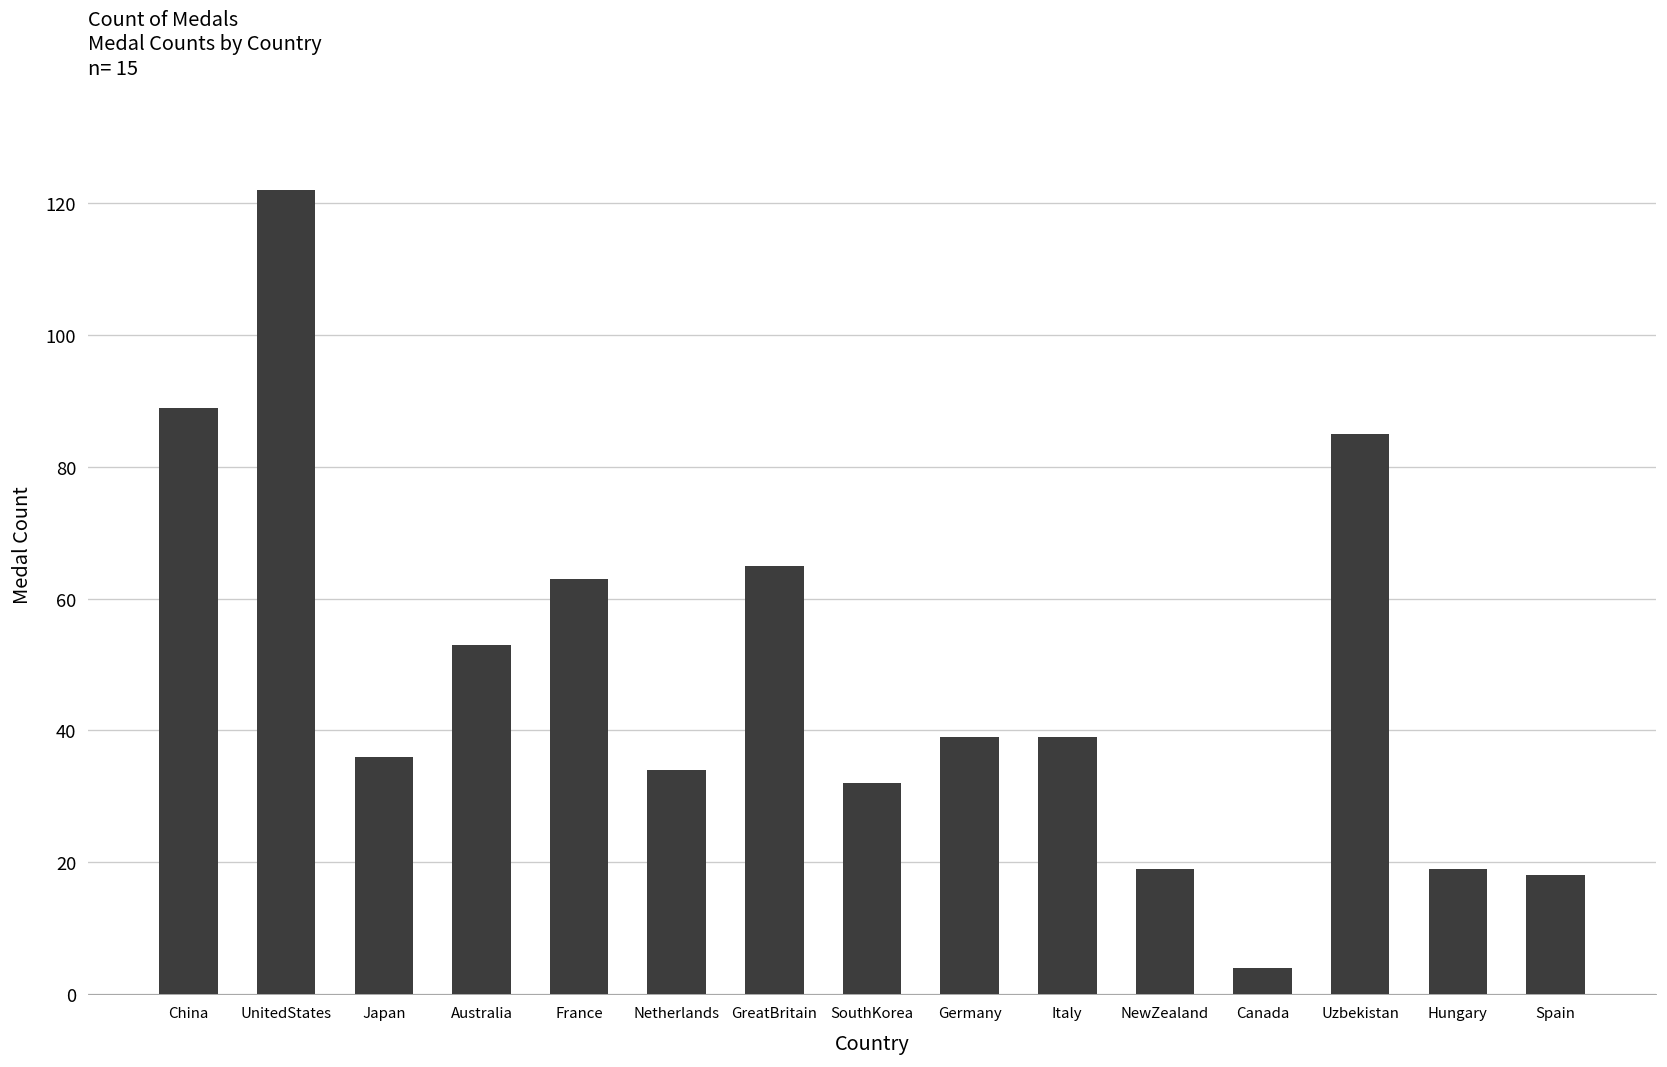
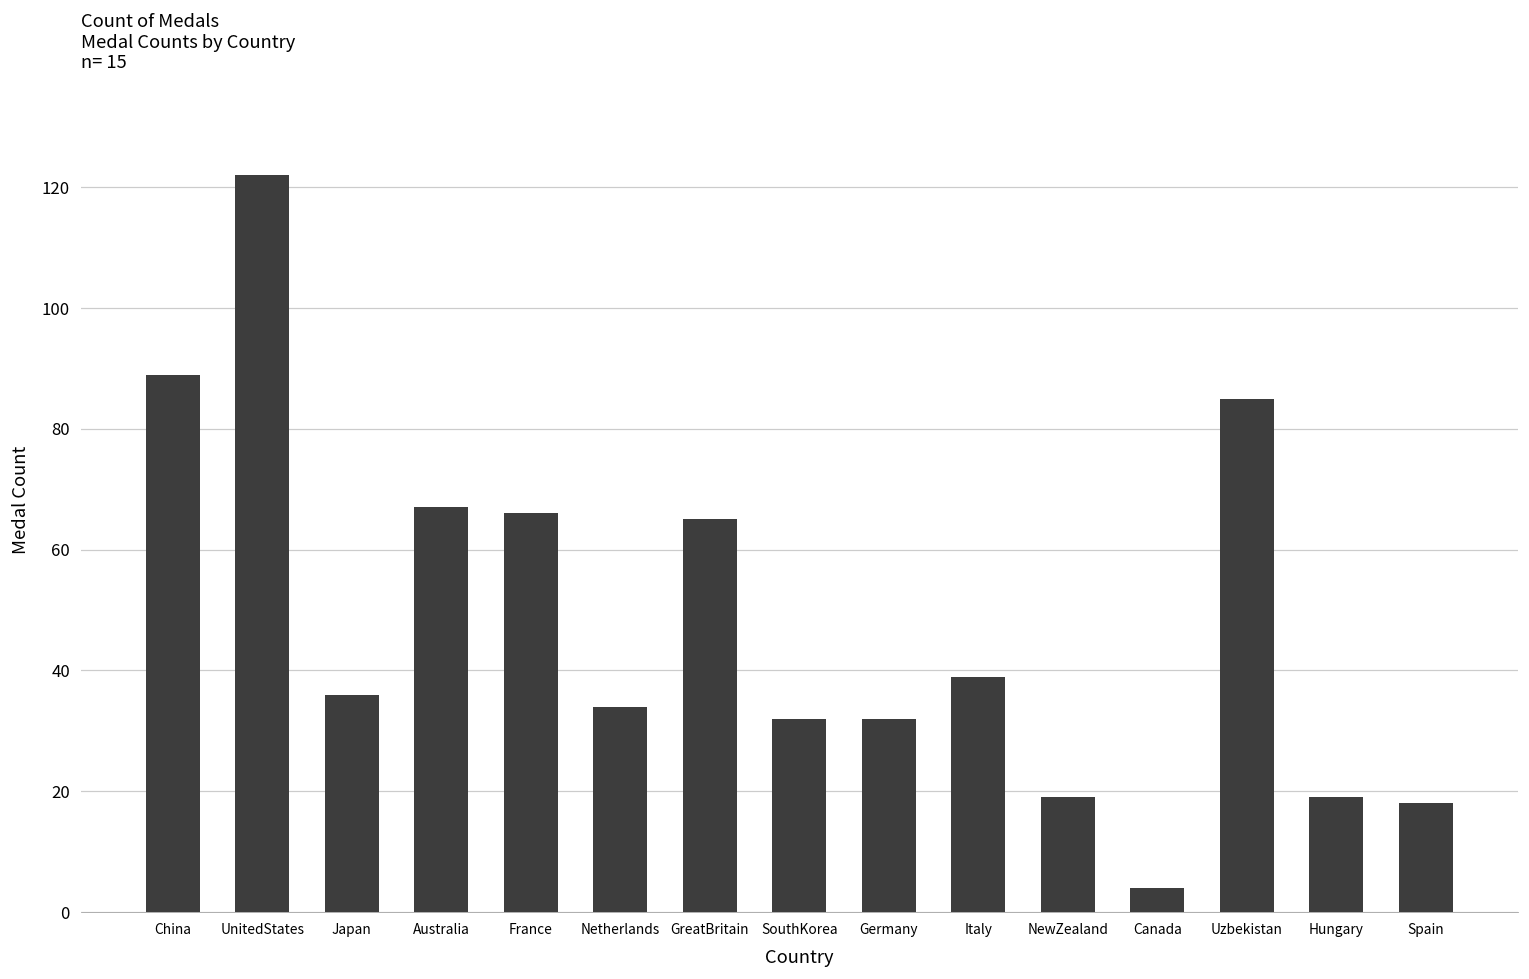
Australia: 53 -> 67
France: 63 -> 66
Germany: 39 -> 32
